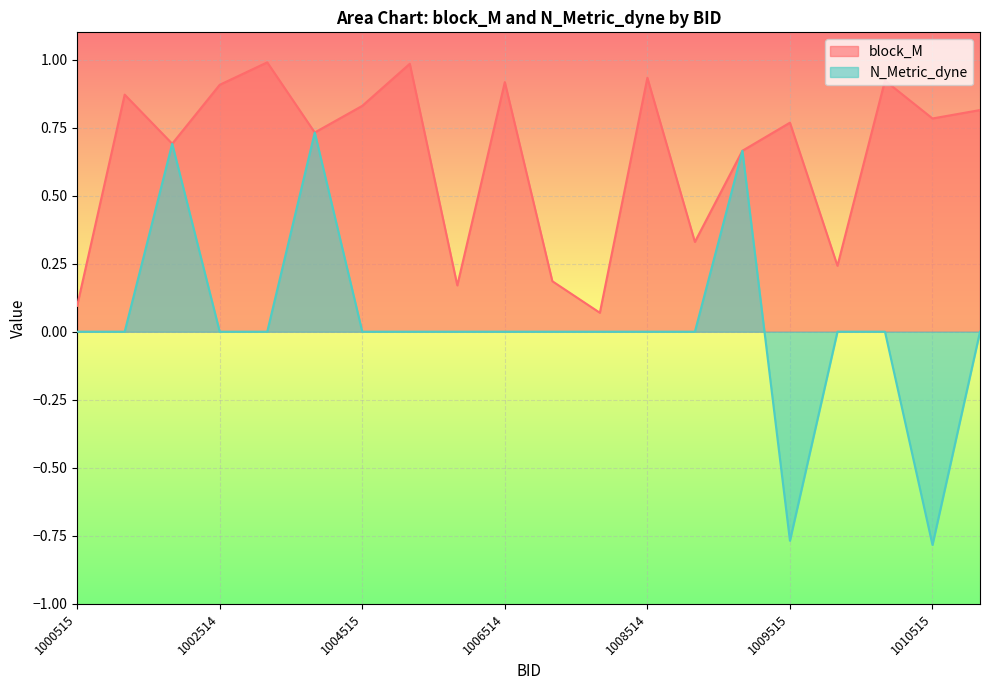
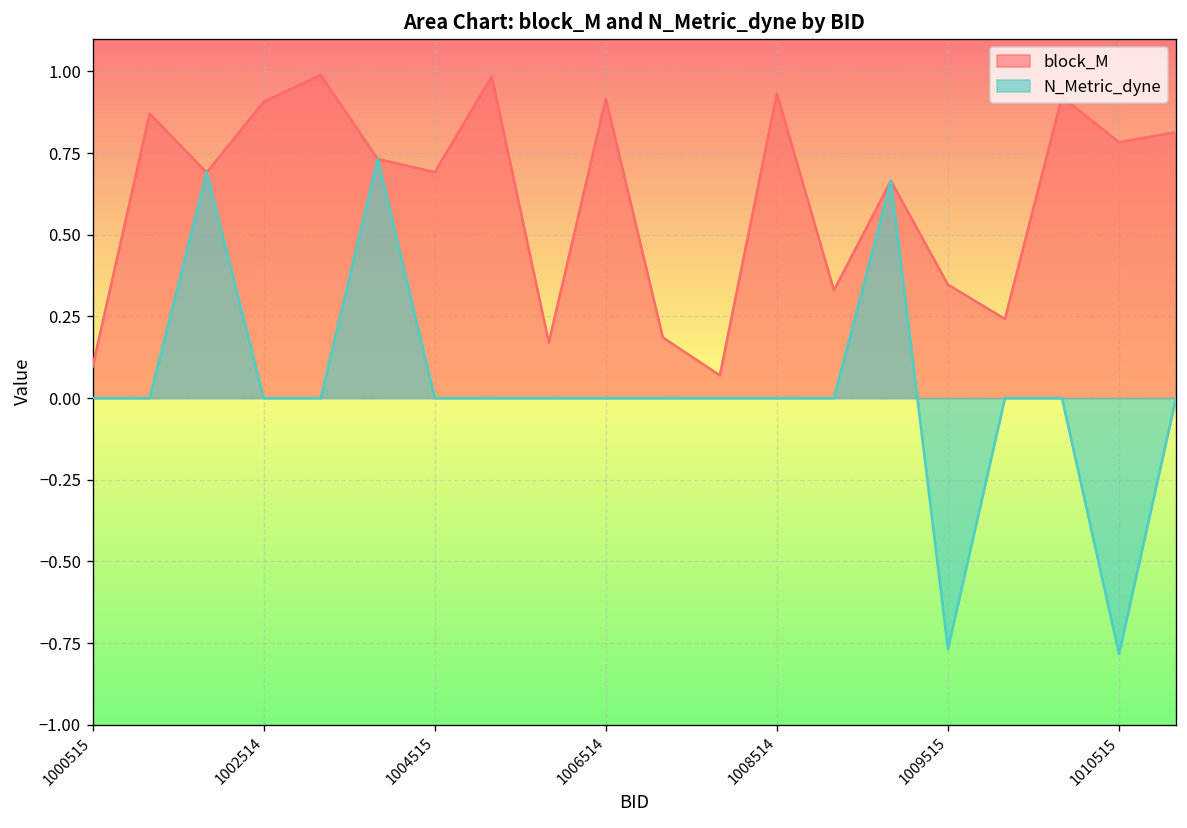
block_M, 1004515: 0.83 -> 0.69
block_M, 1009515: 0.77 -> 0.35
